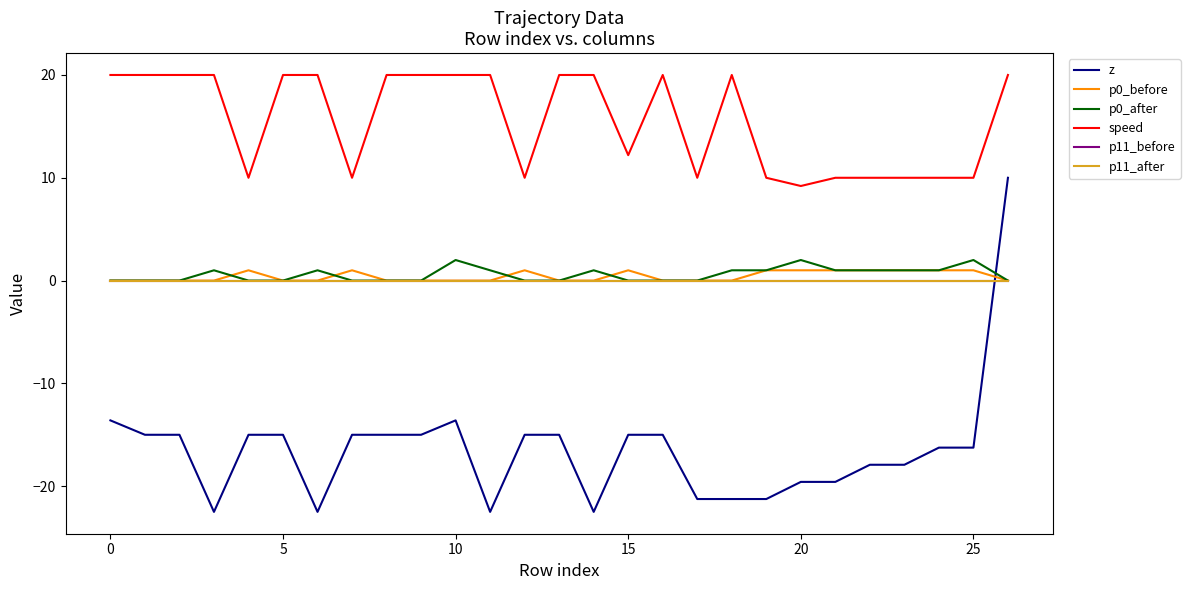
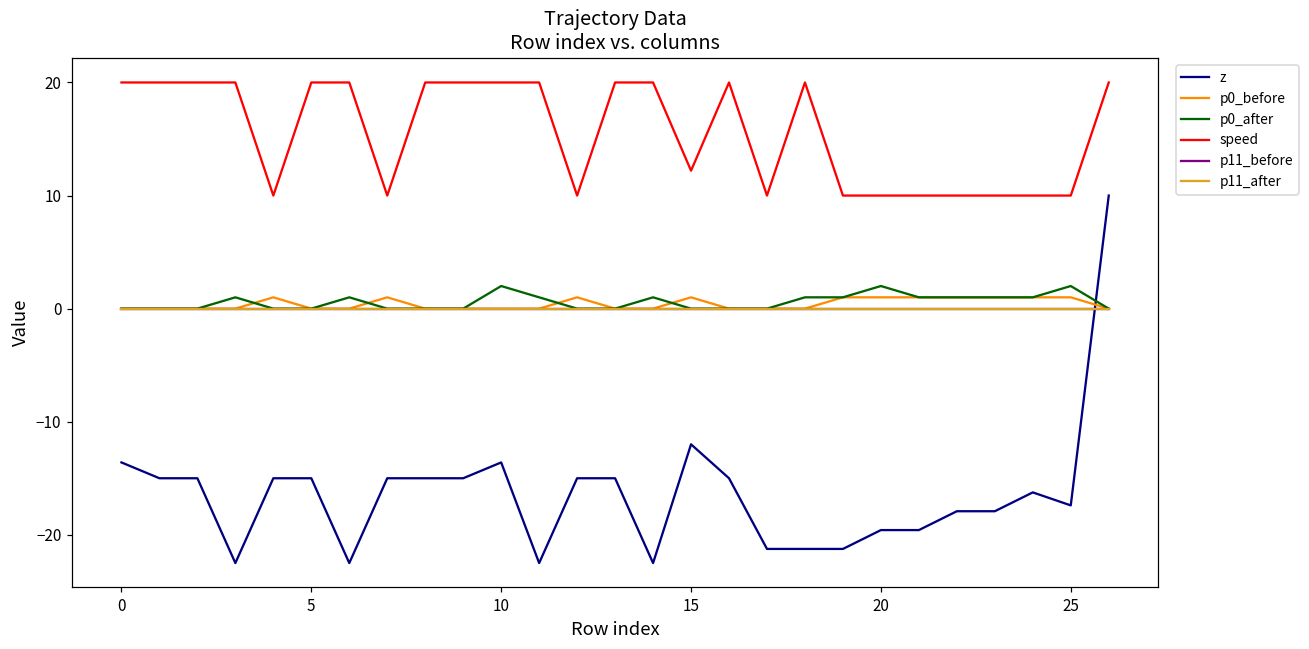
z, 15: -15 -> -12
speed, 20: 9.2 -> 10.0
z, 25: -16.3 -> -17.4
